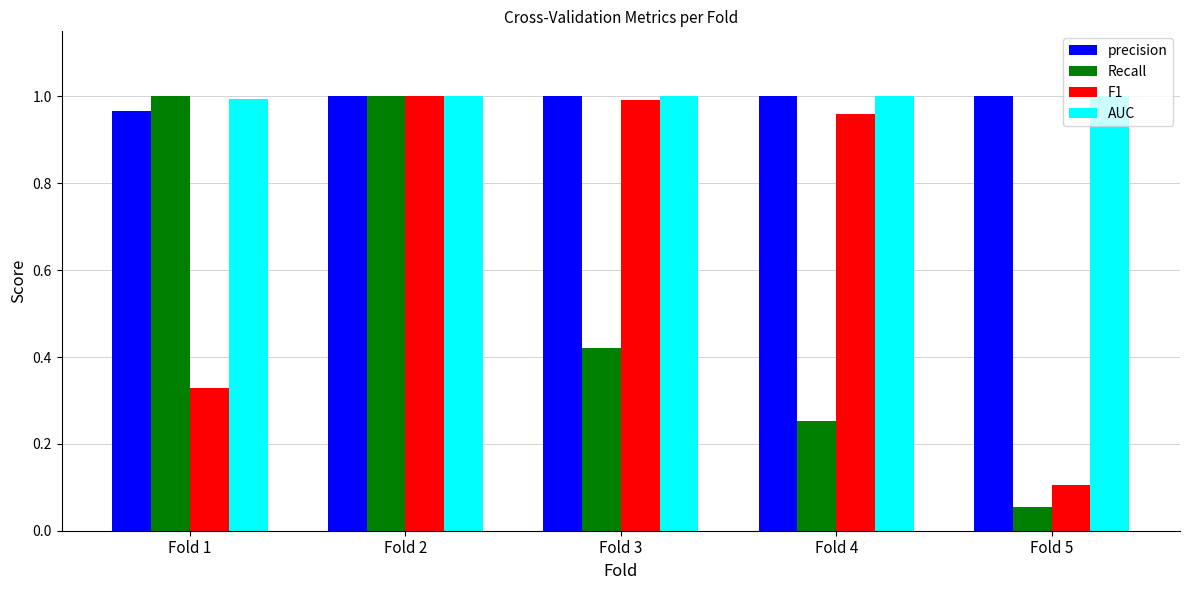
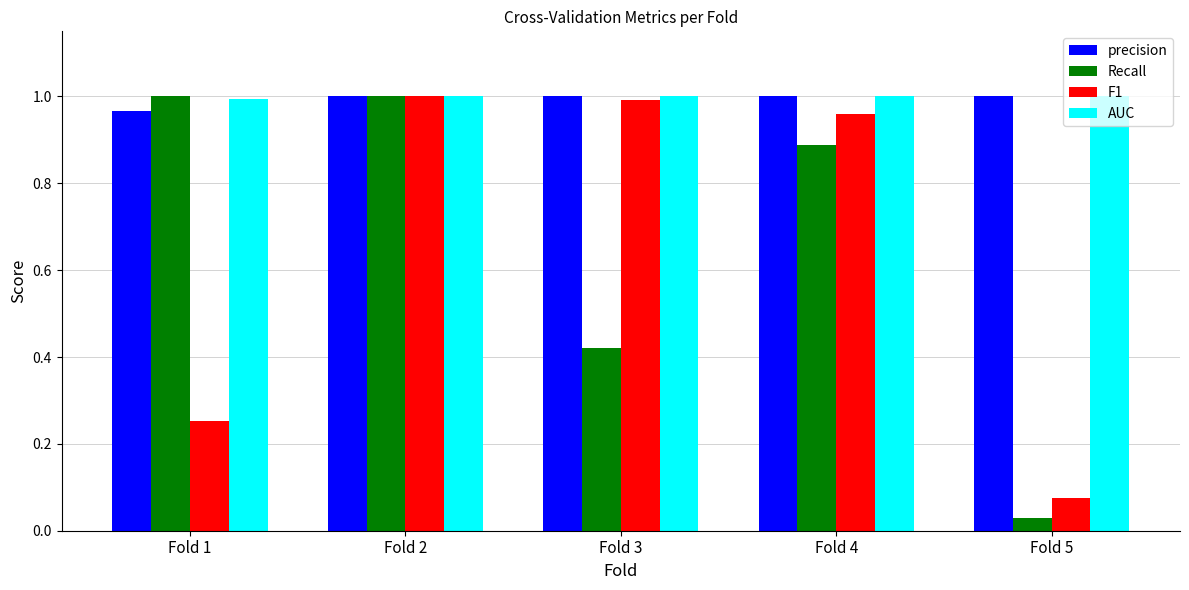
F1, Fold 1: 0.33 -> 0.25
Recall, Fold 4: 0.25 -> 0.89
Recall, Fold 5: 0.06 -> 0.03
F1, Fold 5: 0.11 -> 0.08
